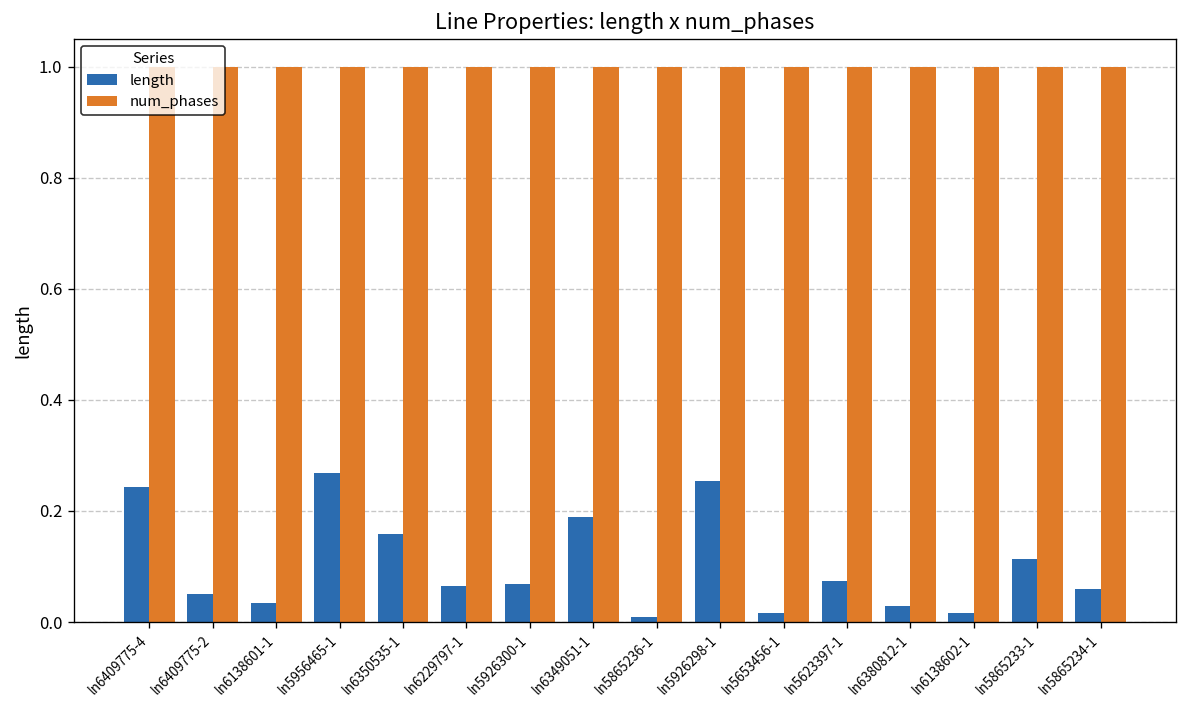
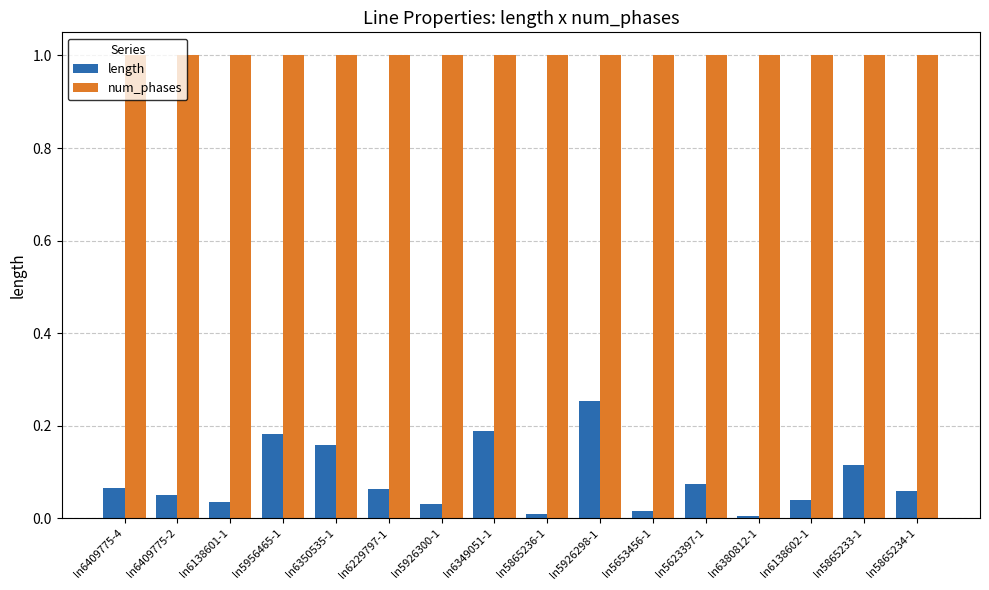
length, ln6409775-4: 0.24 -> 0.07
length, ln5956465-1: 0.27 -> 0.18
length, ln5926300-1: 0.07 -> 0.03
length, ln6380812-1: 0.03 -> 0.01
length, ln6138602-1: 0.02 -> 0.04
